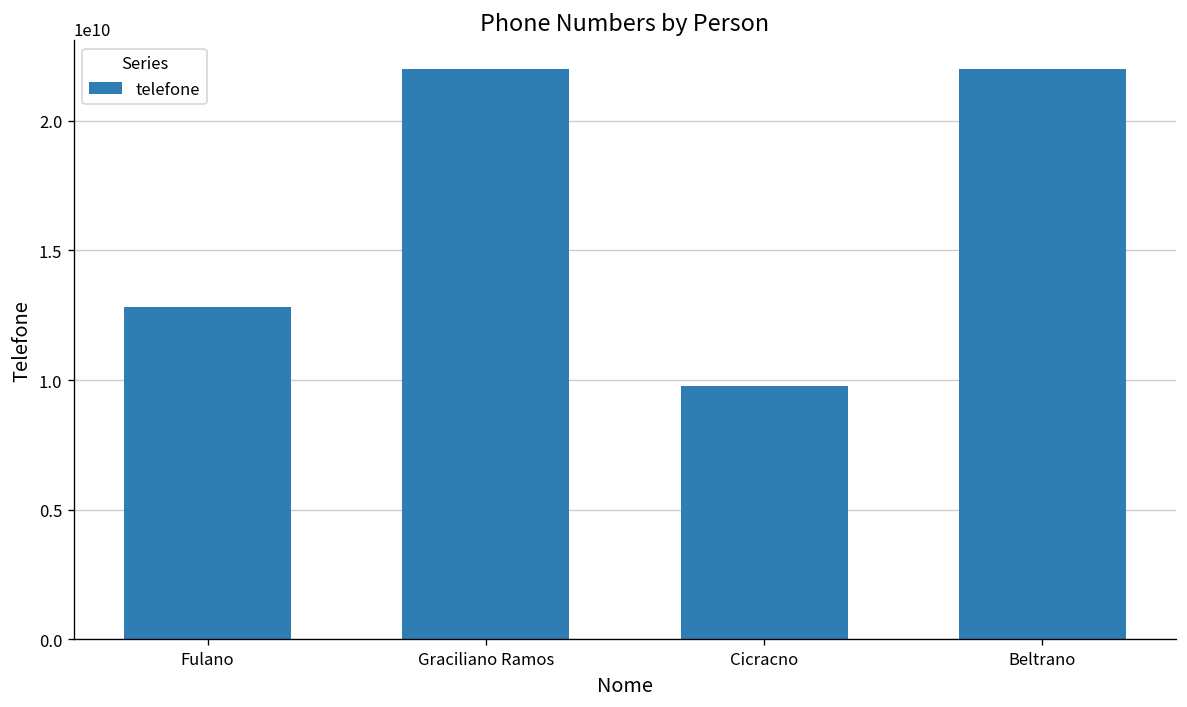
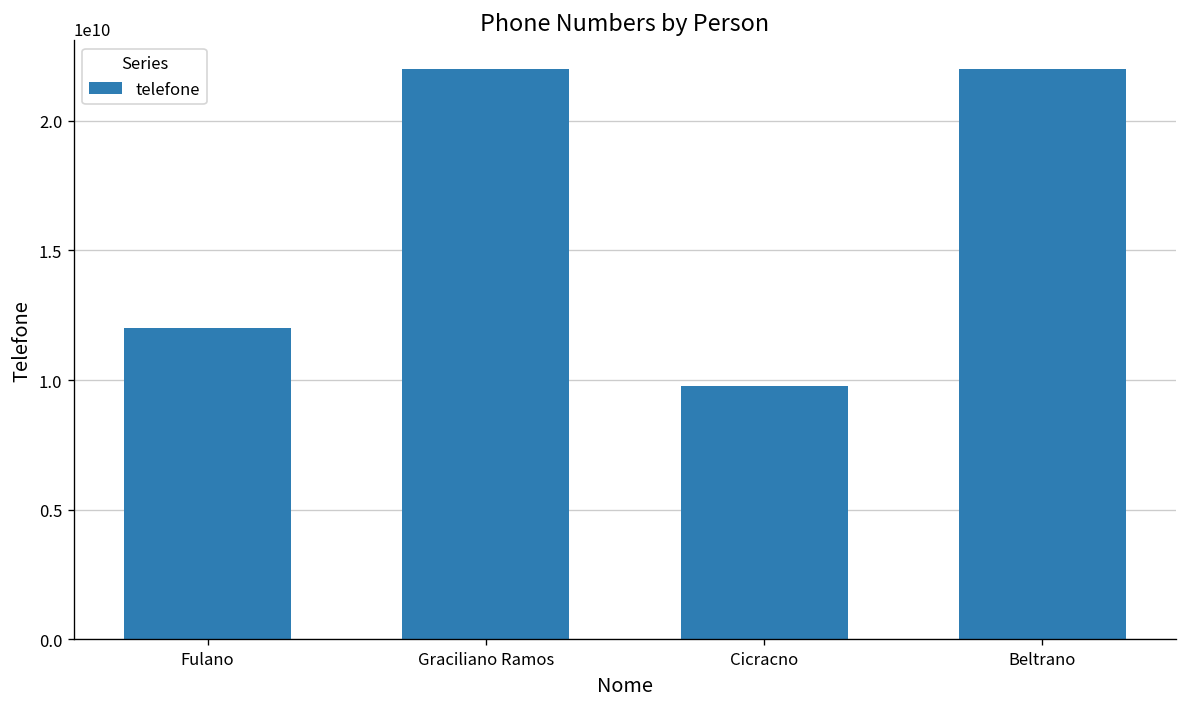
Fulano: 12800000000 -> 12000000000
